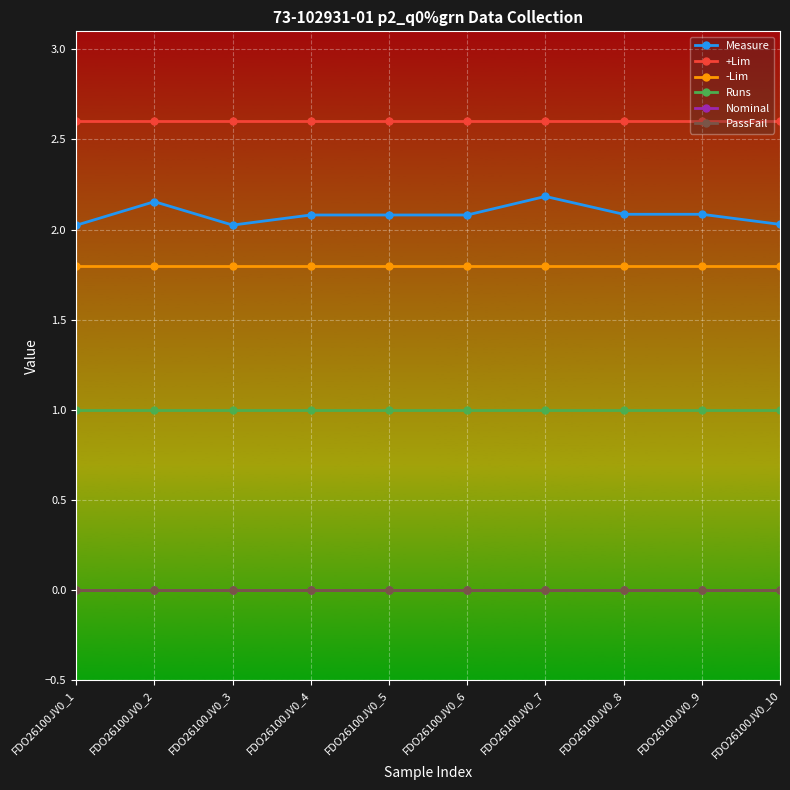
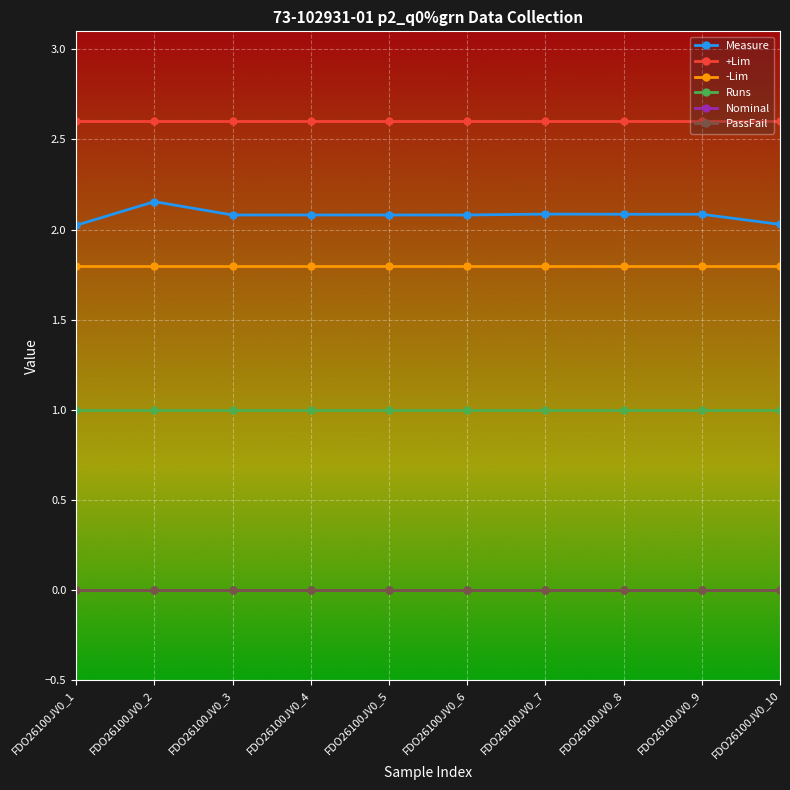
Measure, FDO26100JV0_3: 2.03 -> 2.08
Measure, FDO26100JV0_7: 2.18 -> 2.09
